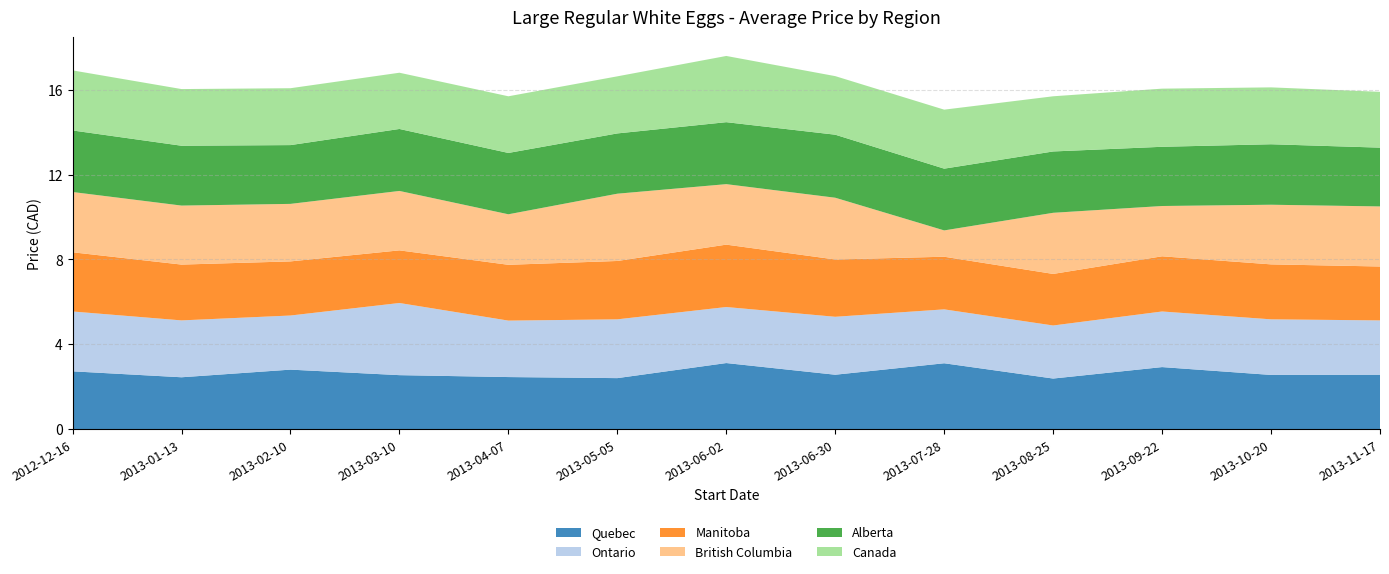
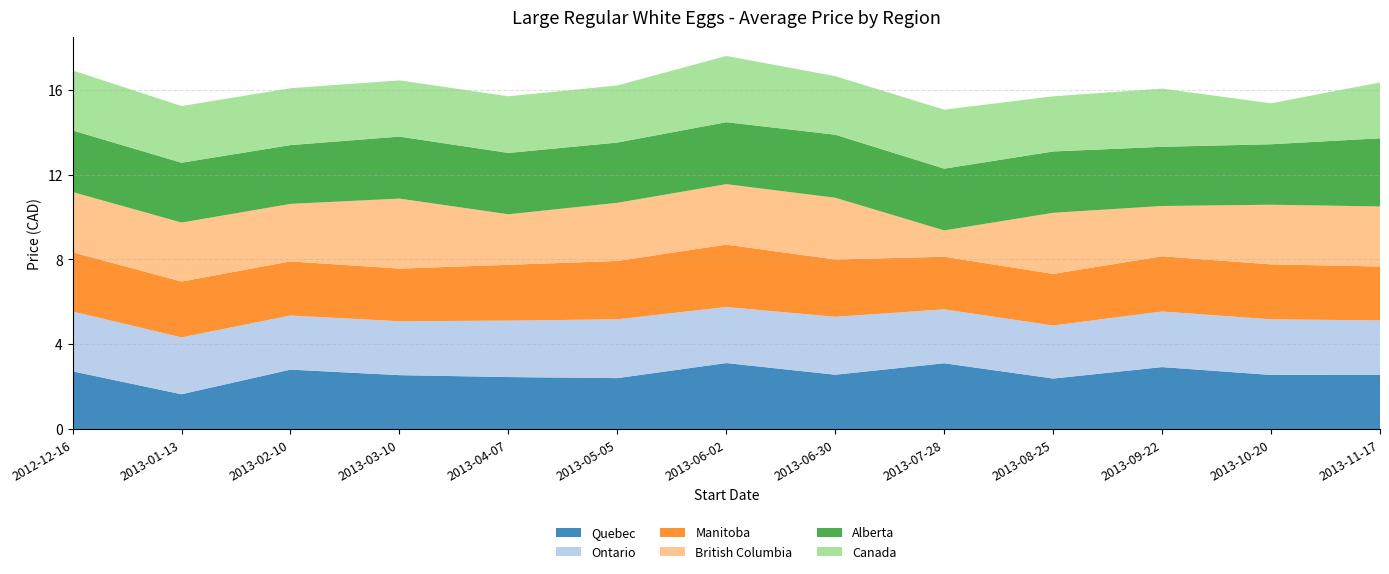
Quebec, 2013-01-13: 2.5 -> 1.7
Ontario, 2013-03-10: 3.4 -> 2.5
British Columbia, 2013-03-10: 2.8 -> 3.3
British Columbia, 2013-05-05: 3.2 -> 2.7
Canada, 2013-10-20: 2.7 -> 1.9
Alberta, 2013-11-17: 2.8 -> 3.2
